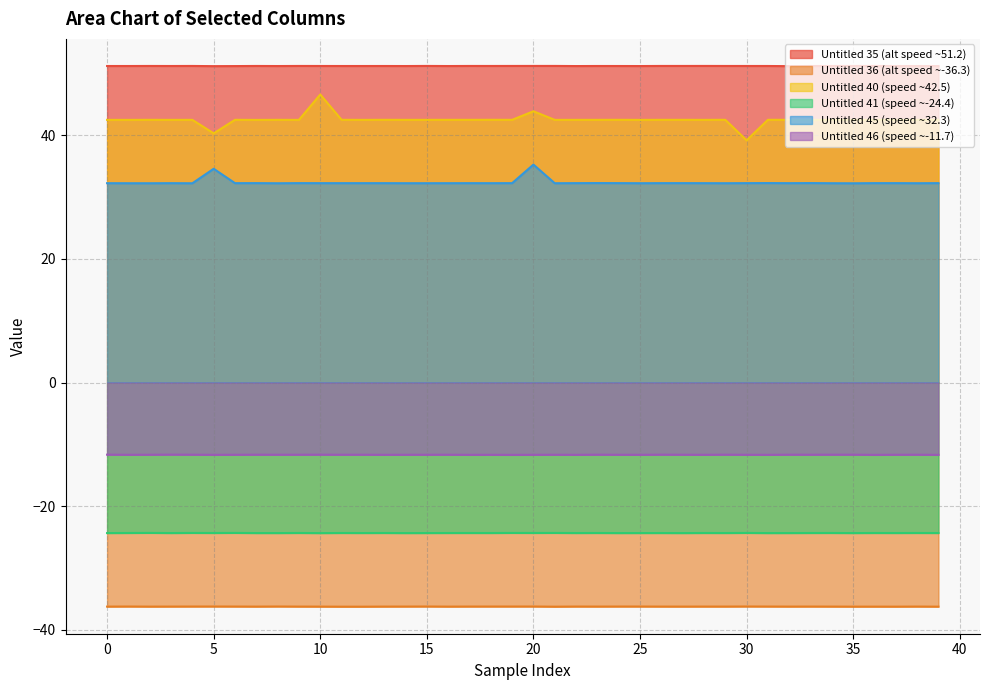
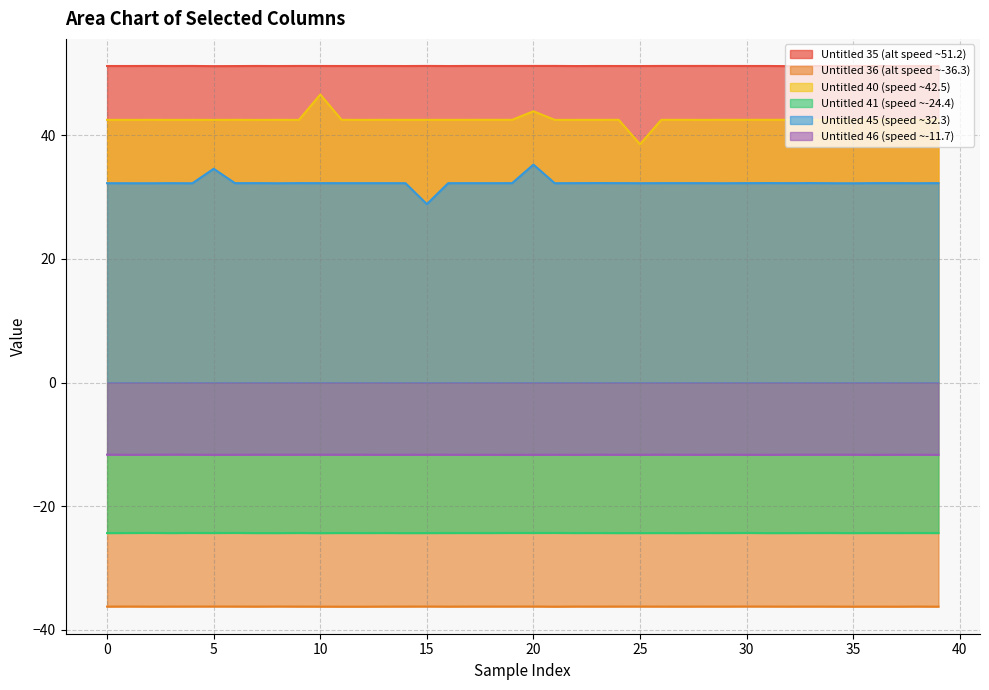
Untitled 40 (speed ~42.5), 5: 40 -> 43
Untitled 45 (speed ~32.3), 15: 32 -> 29
Untitled 40 (speed ~42.5), 25: 43 -> 39
Untitled 40 (speed ~42.5), 30: 39 -> 43
